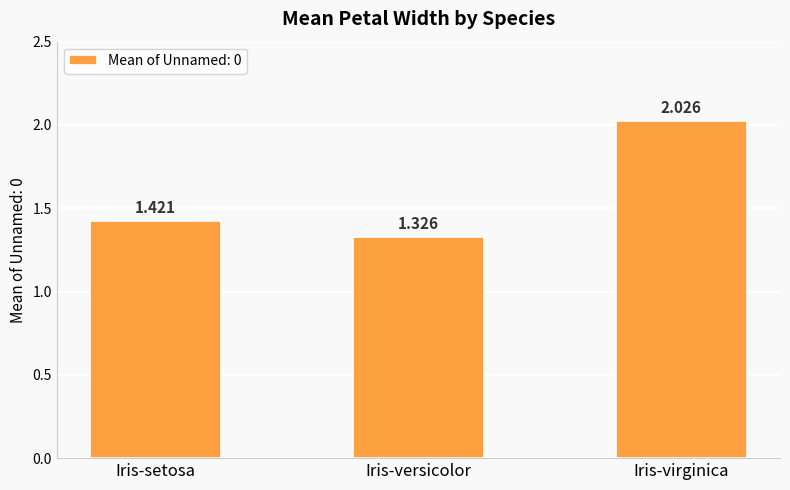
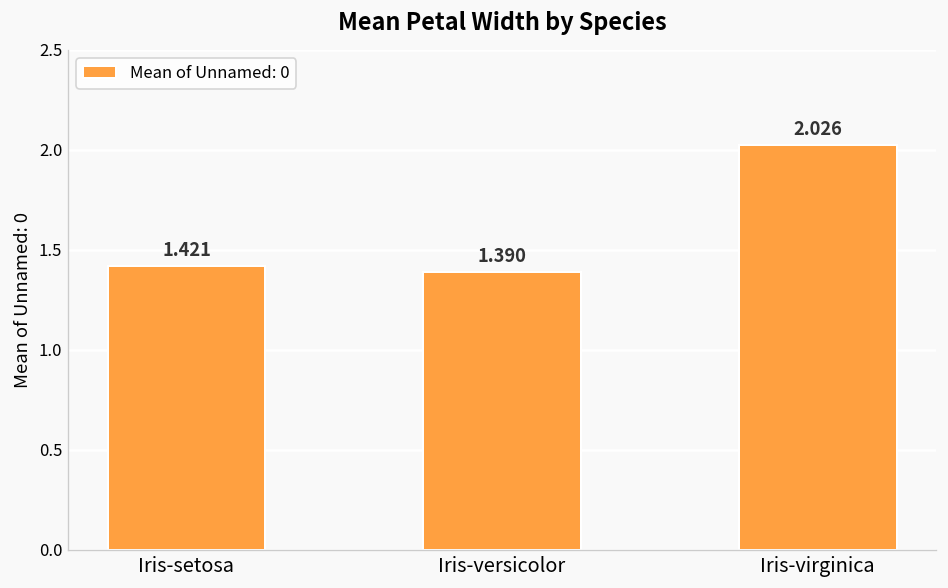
Iris-versicolor: 1.326 -> 1.390
